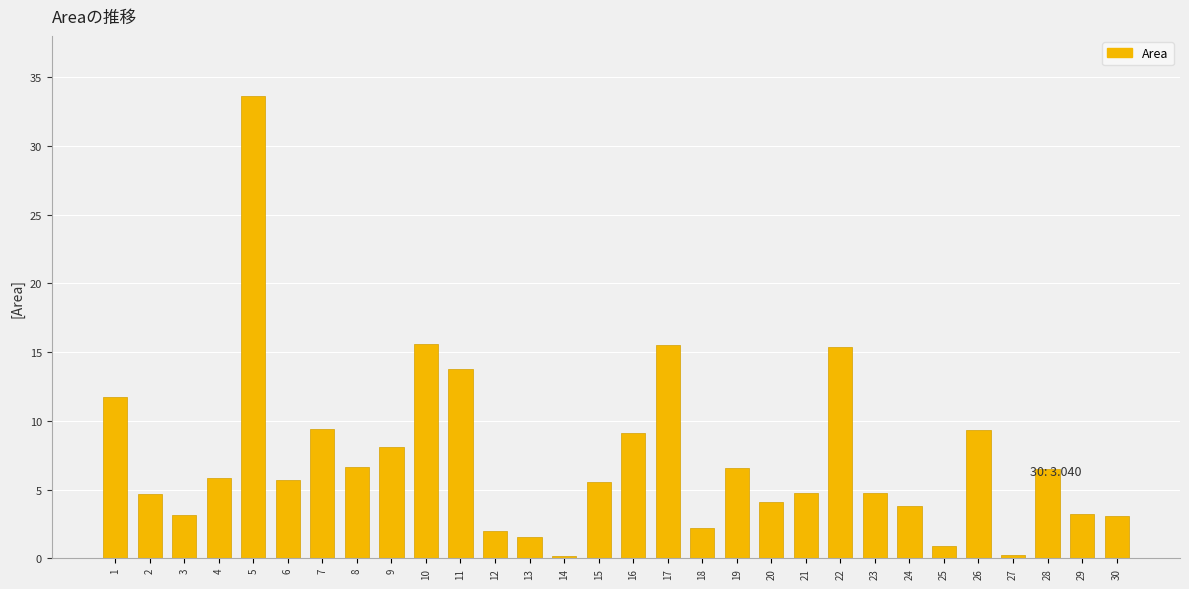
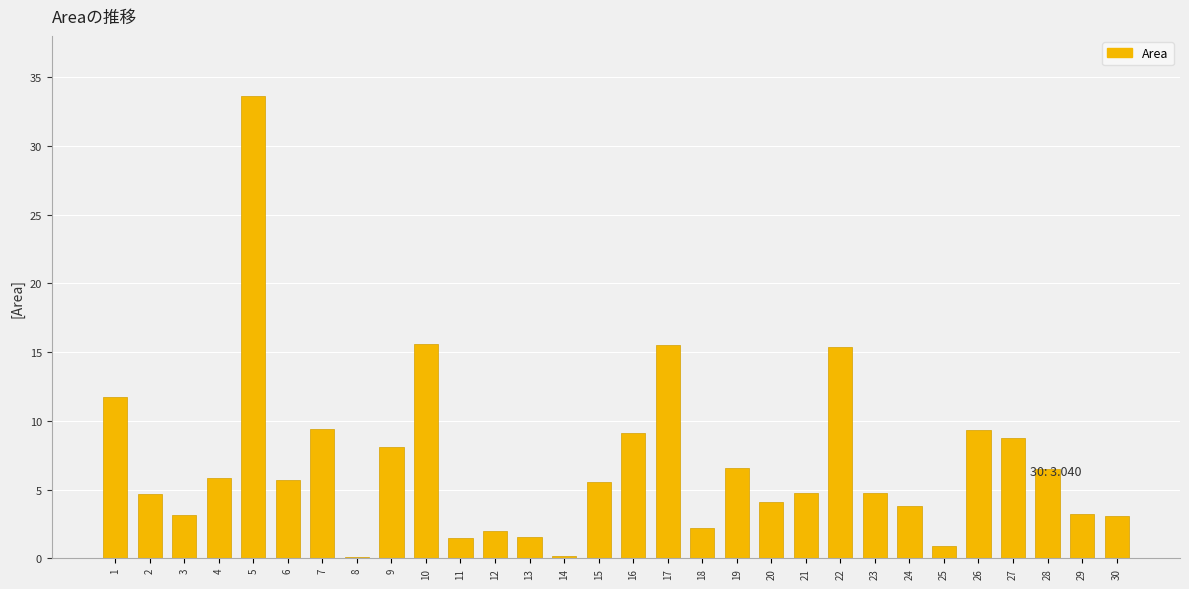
8: 6.7 -> 0.1
11: 13.8 -> 1.5
27: 0.3 -> 8.8
